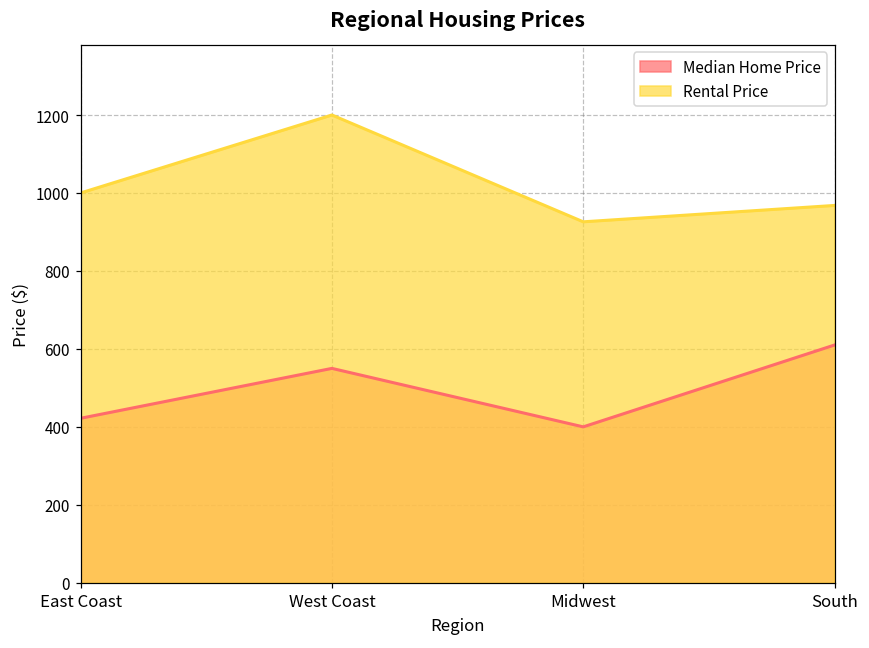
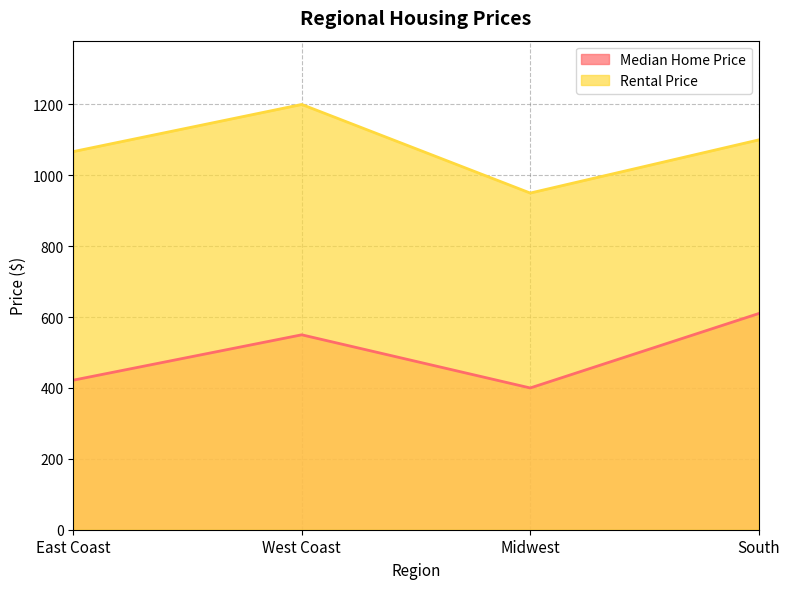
Rental Price, East Coast: 1000 -> 1070
Rental Price, Midwest: 930 -> 950
Rental Price, South: 970 -> 1100
